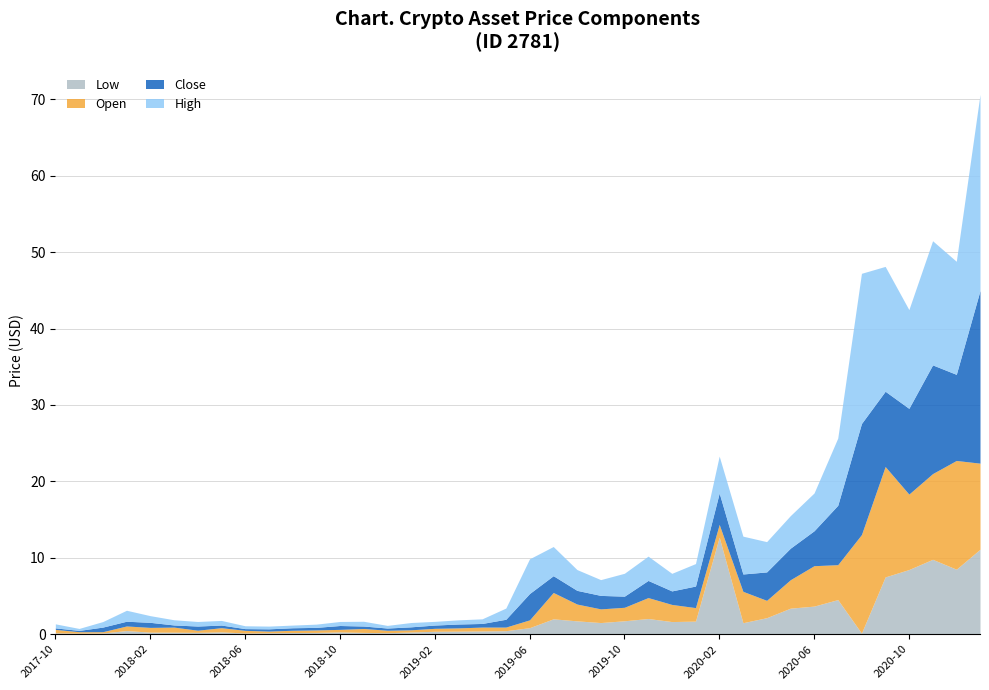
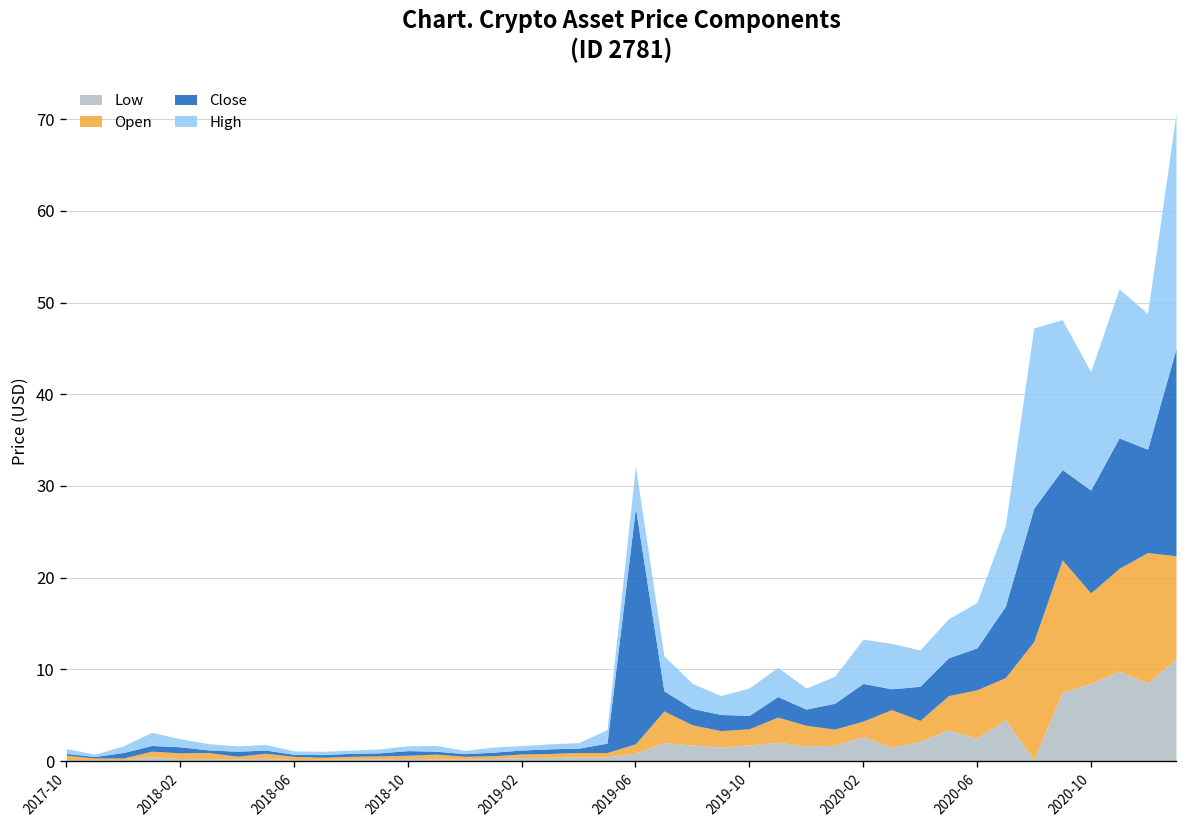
Close, 2019-06: 3 -> 26
Low, 2020-02: 13 -> 3
Low, 2020-06: 4 -> 2
